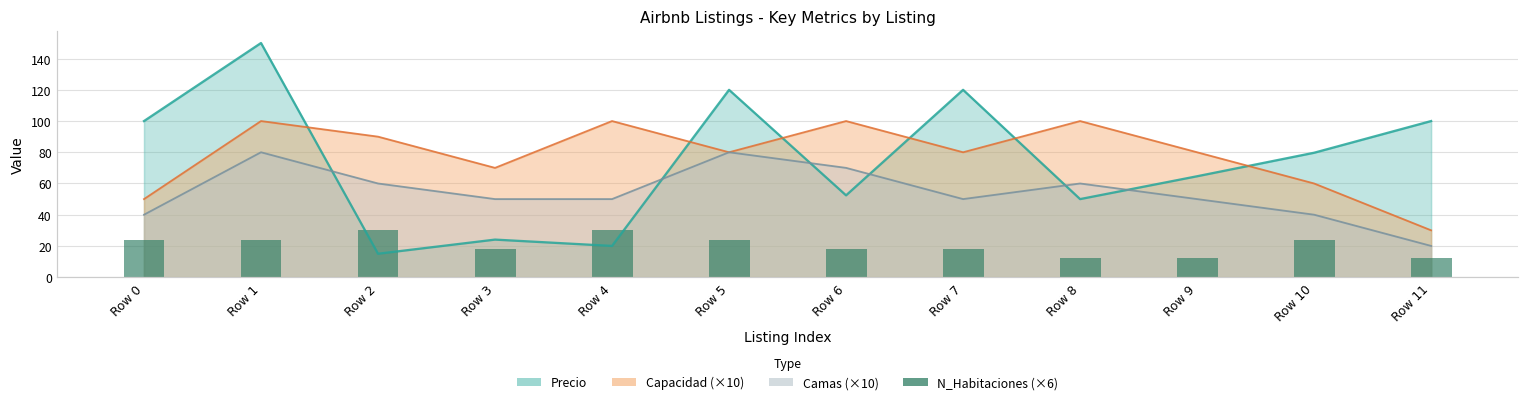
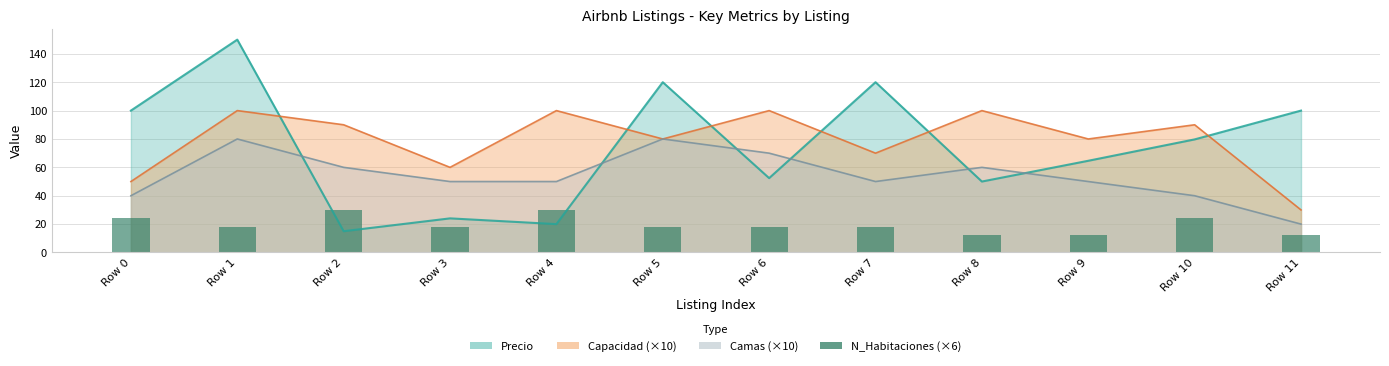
N_Habitaciones (×6), Row 1: 24 -> 18
Capacidad (×10), Row 3: 70 -> 60
N_Habitaciones (×6), Row 5: 24 -> 18
Capacidad (×10), Row 7: 80 -> 70
Capacidad (×10), Row 10: 60 -> 90
